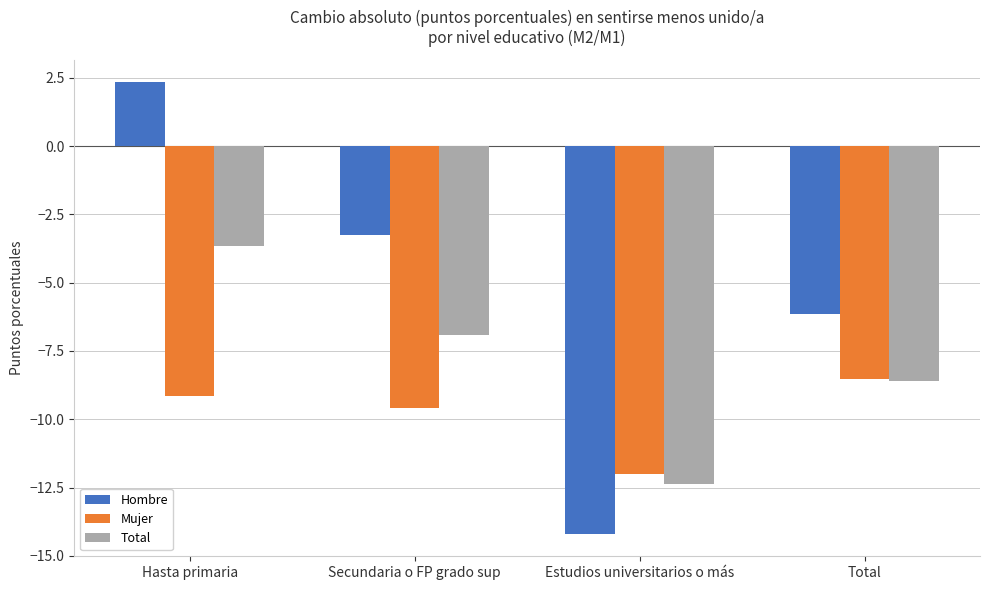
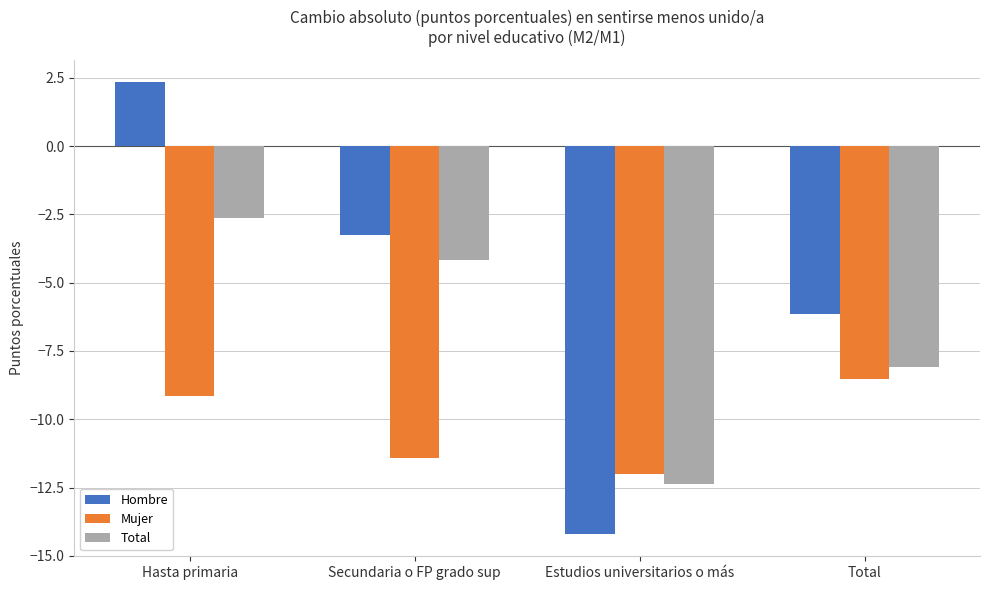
Total, Hasta primaria: -3.6 -> -2.6
Mujer, Secundaria o FP grado sup: -9.6 -> -11.4
Total, Secundaria o FP grado sup: -6.9 -> -4.2
Total, Total: -8.6 -> -8.1
